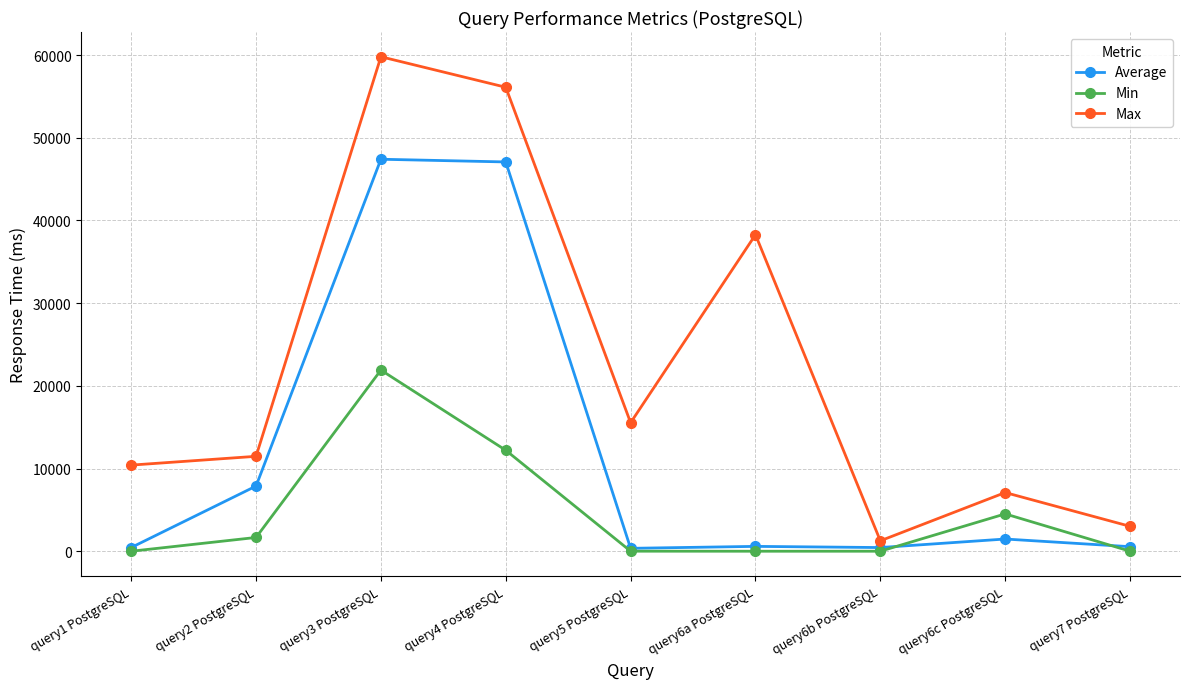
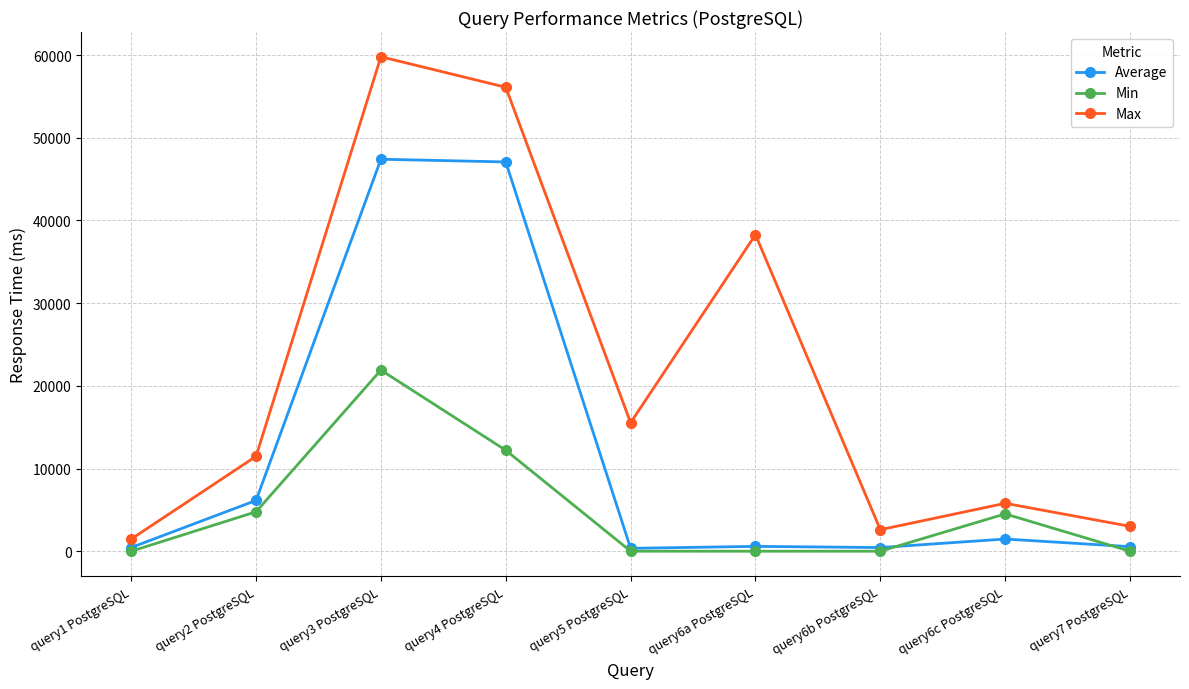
Max, query1 PostgreSQL: 10000 -> 1000
Average, query2 PostgreSQL: 8000 -> 6000
Min, query2 PostgreSQL: 2000 -> 5000
Max, query6b PostgreSQL: 1000 -> 3000
Max, query6c PostgreSQL: 7000 -> 6000
